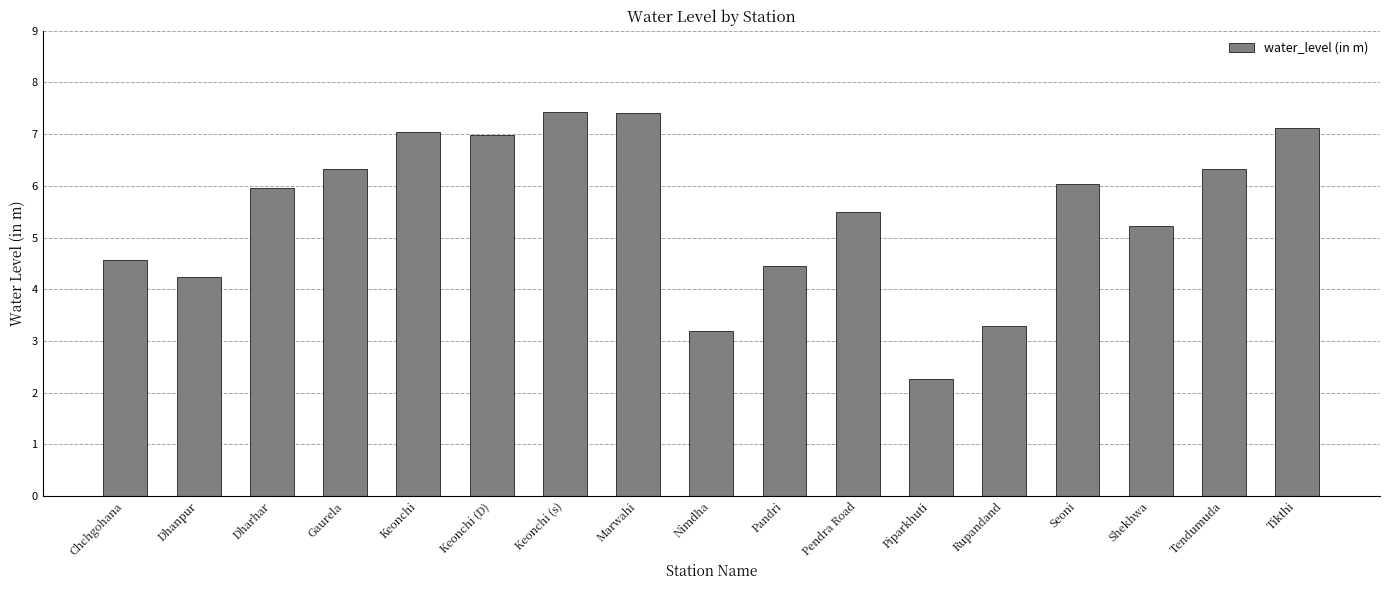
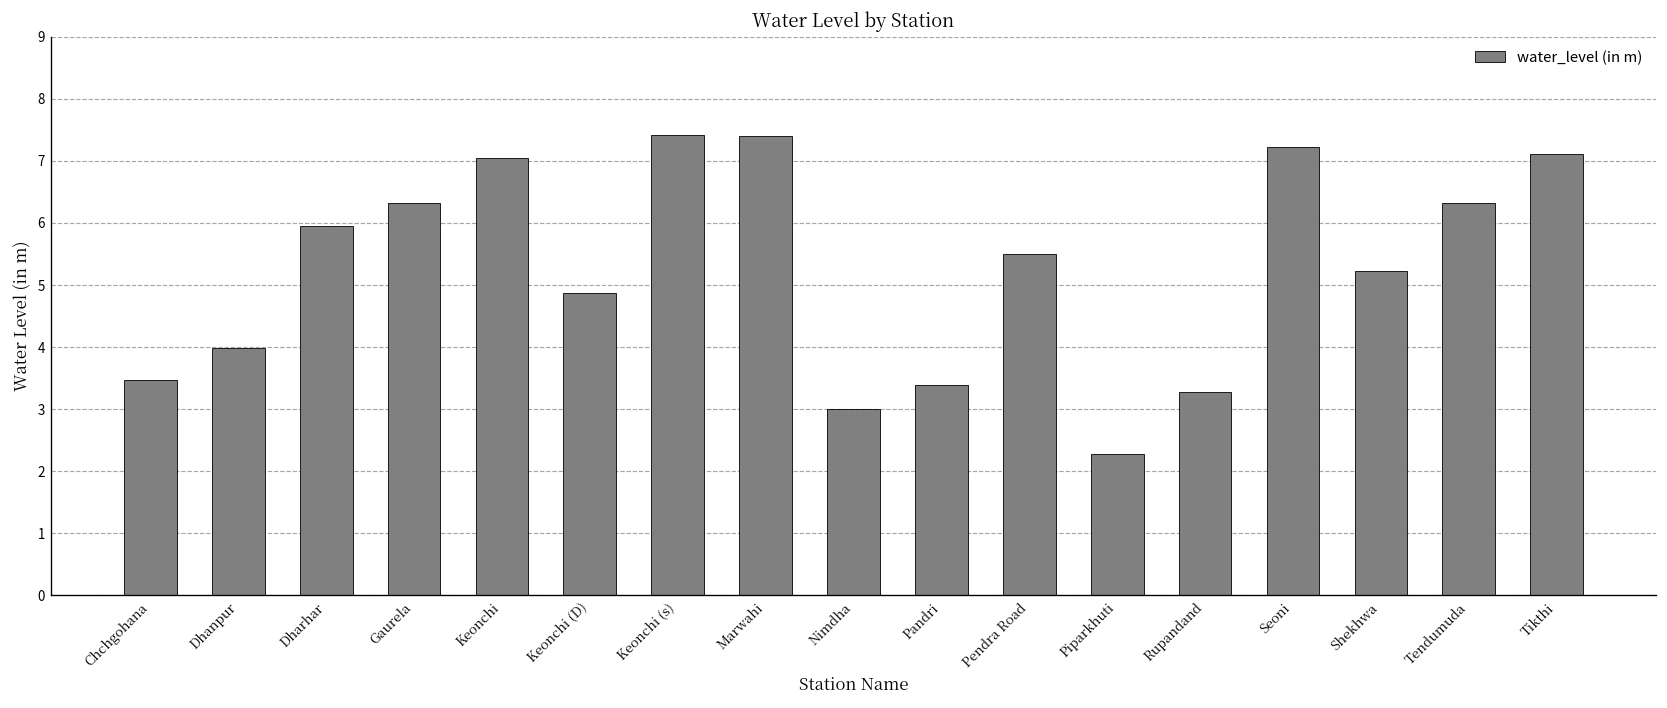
Chchgohana: 4.6 -> 3.5
Dhanpur: 4.2 -> 4.0
Keonchi (D): 7.0 -> 4.9
Nimdha: 3.2 -> 3.0
Pandri: 4.4 -> 3.4
Seoni: 6.0 -> 7.2
